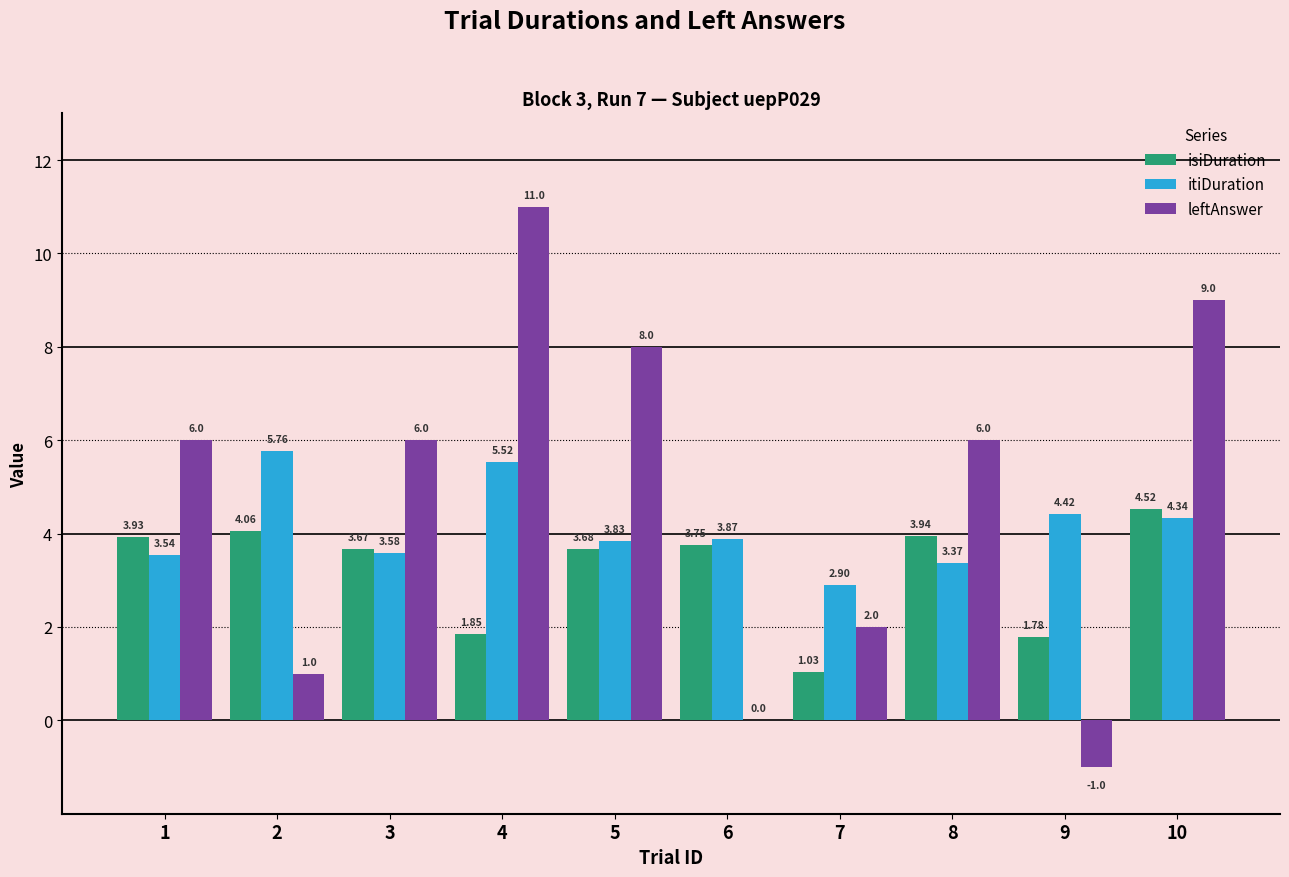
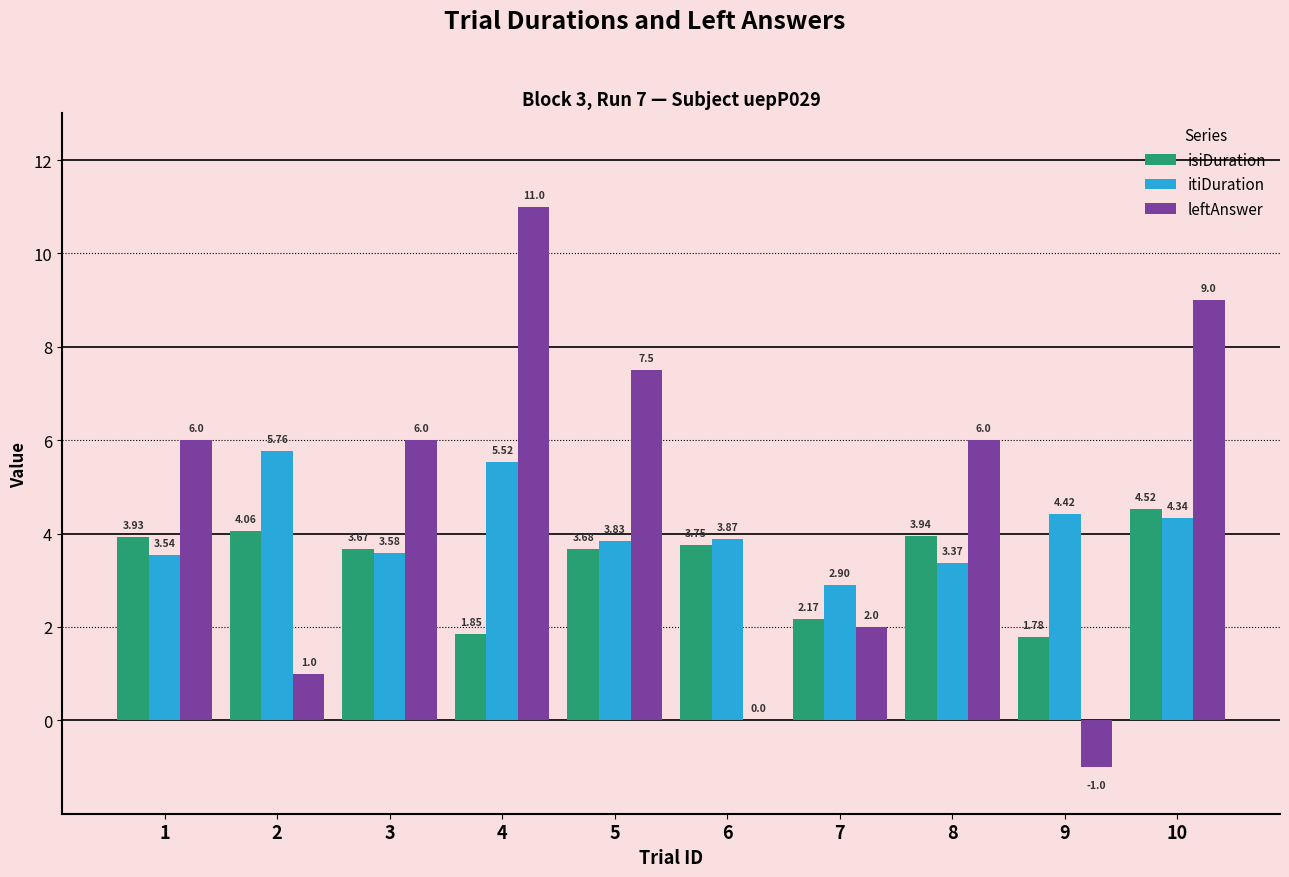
leftAnswer, 5: 8.0 -> 7.5
isiDuration, 7: 1.03 -> 2.17
